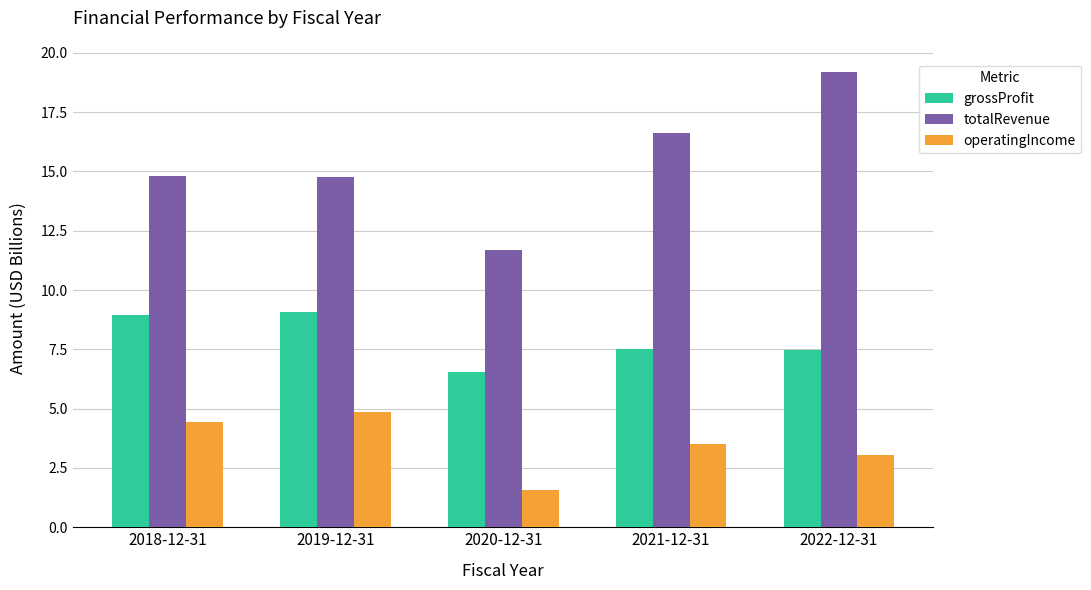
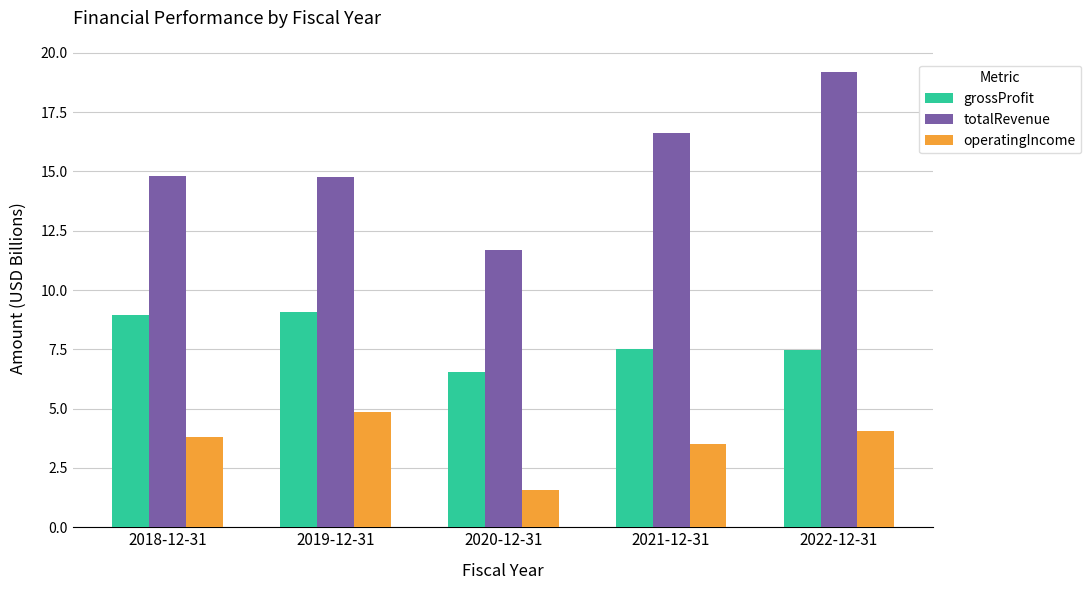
operatingIncome, 2018-12-31: 4.4 -> 3.8
operatingIncome, 2022-12-31: 3.1 -> 4.1
